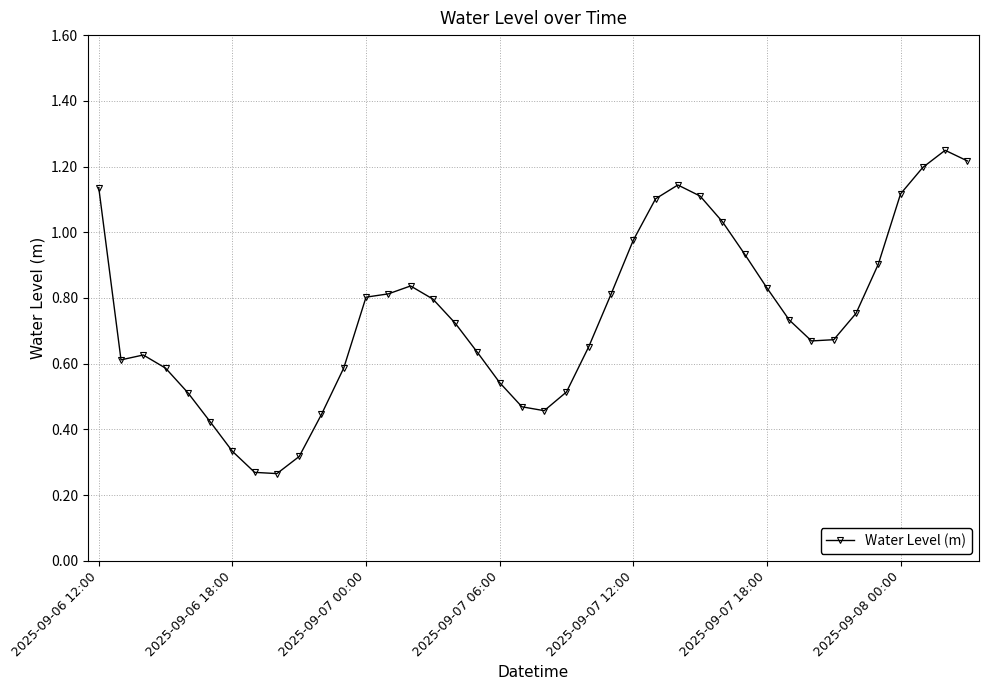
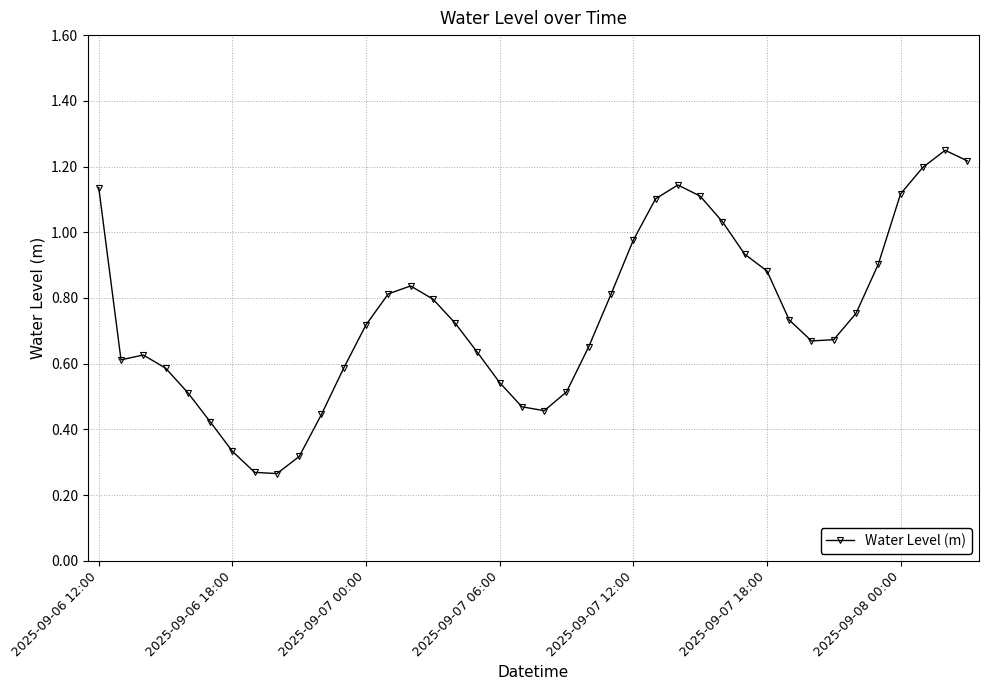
2025-09-07 00:00: 0.80 -> 0.72
2025-09-07 18:00: 0.83 -> 0.88
